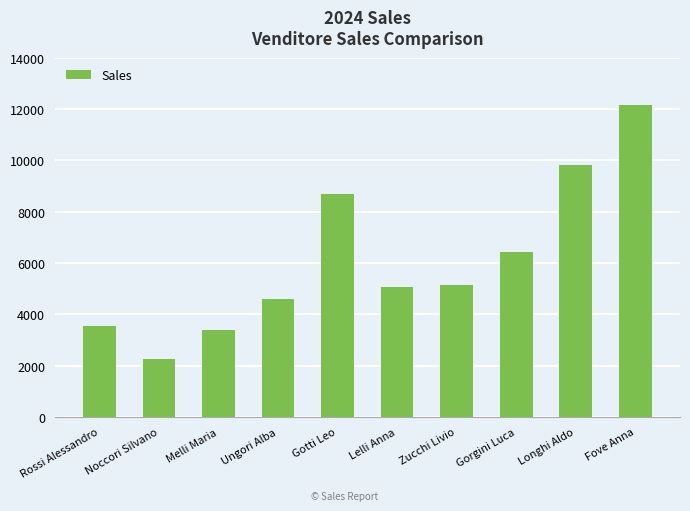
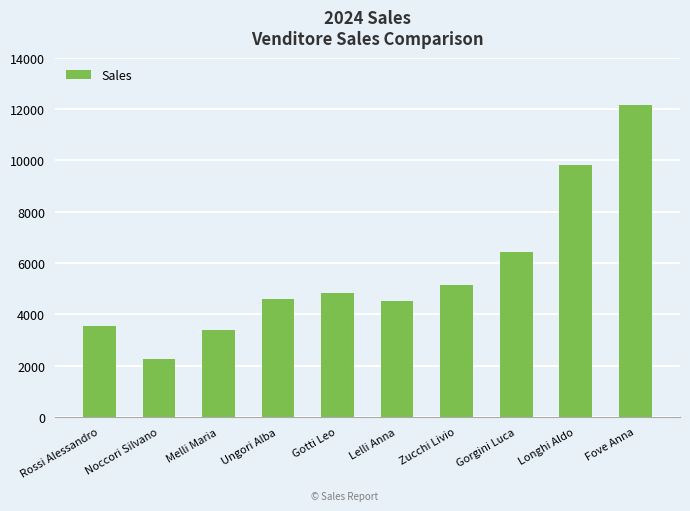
Gotti Leo: 8700 -> 4800
Lelli Anna: 5100 -> 4500
